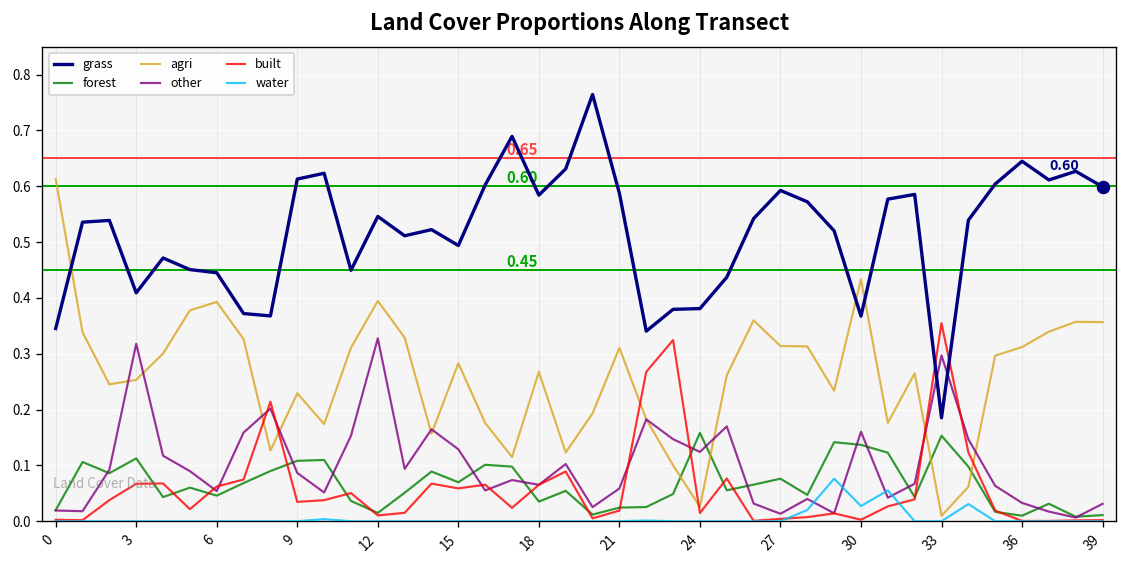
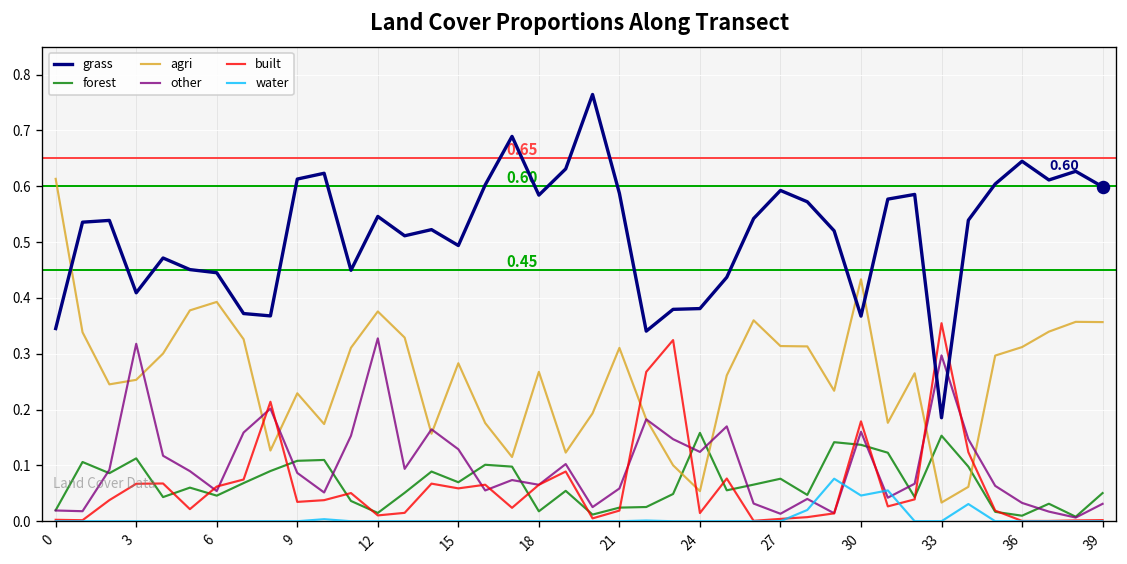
agri, 12: 0.39 -> 0.38
forest, 18: 0.04 -> 0.02
agri, 24: 0.03 -> 0.05
built, 30: 0.00 -> 0.18
water, 30: 0.03 -> 0.05
agri, 33: 0.01 -> 0.03
forest, 39: 0.01 -> 0.05
